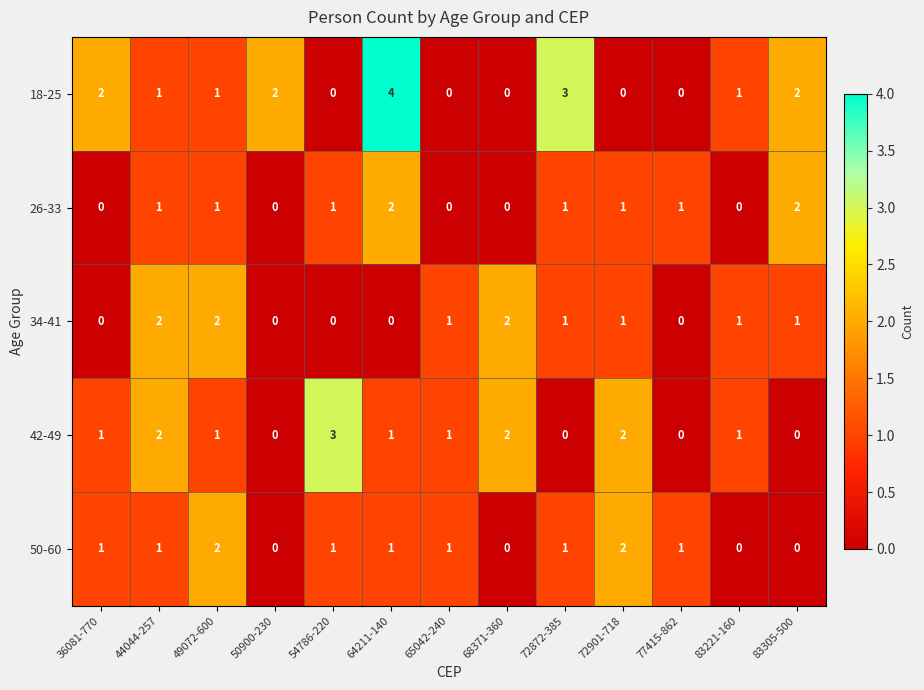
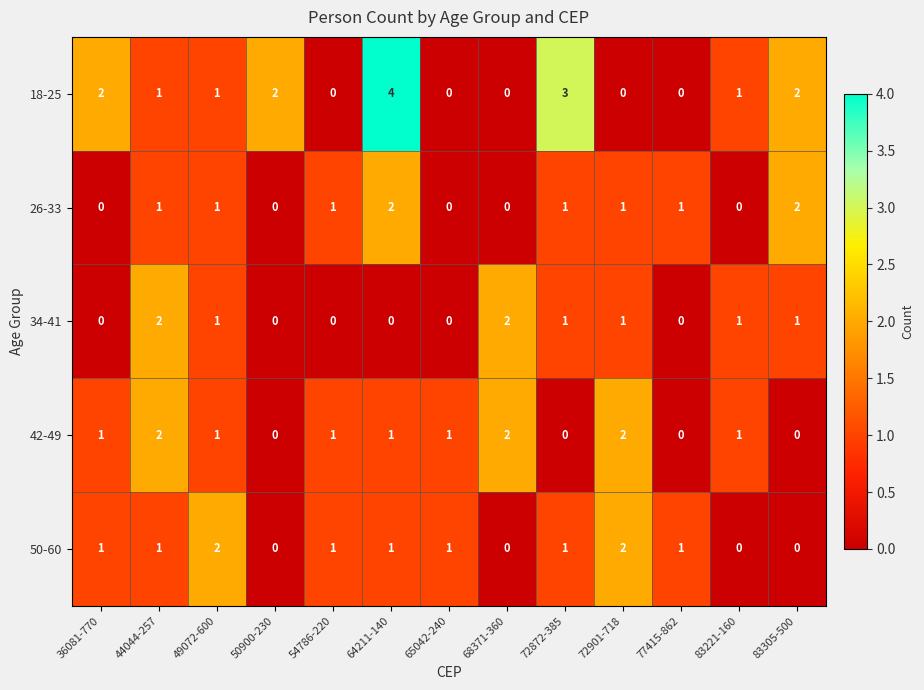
34-41, 49072-600: 2 -> 1
34-41, 65042-240: 1 -> 0
42-49, 54786-220: 3 -> 1
